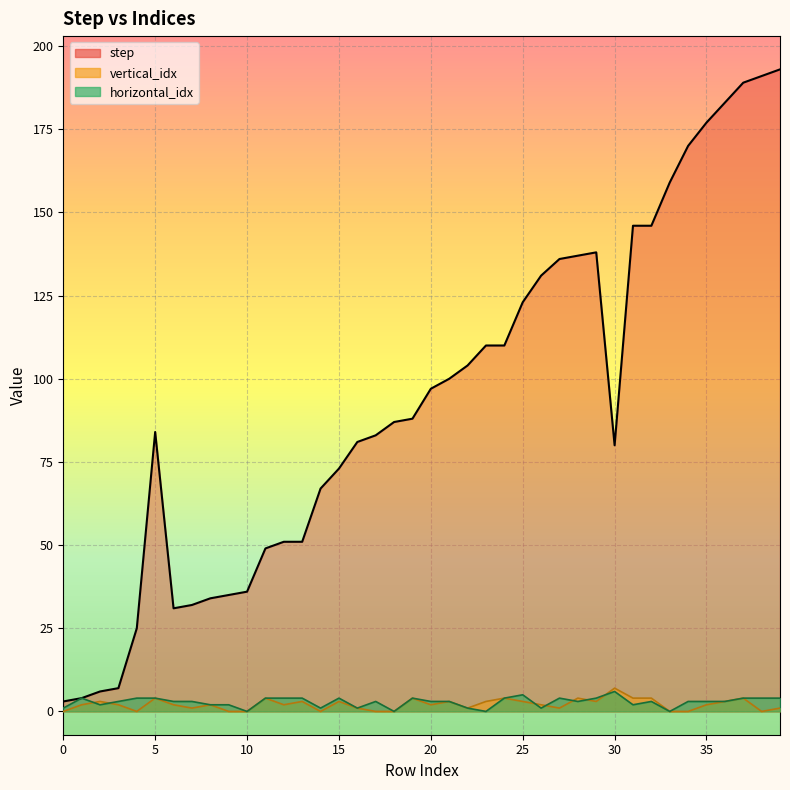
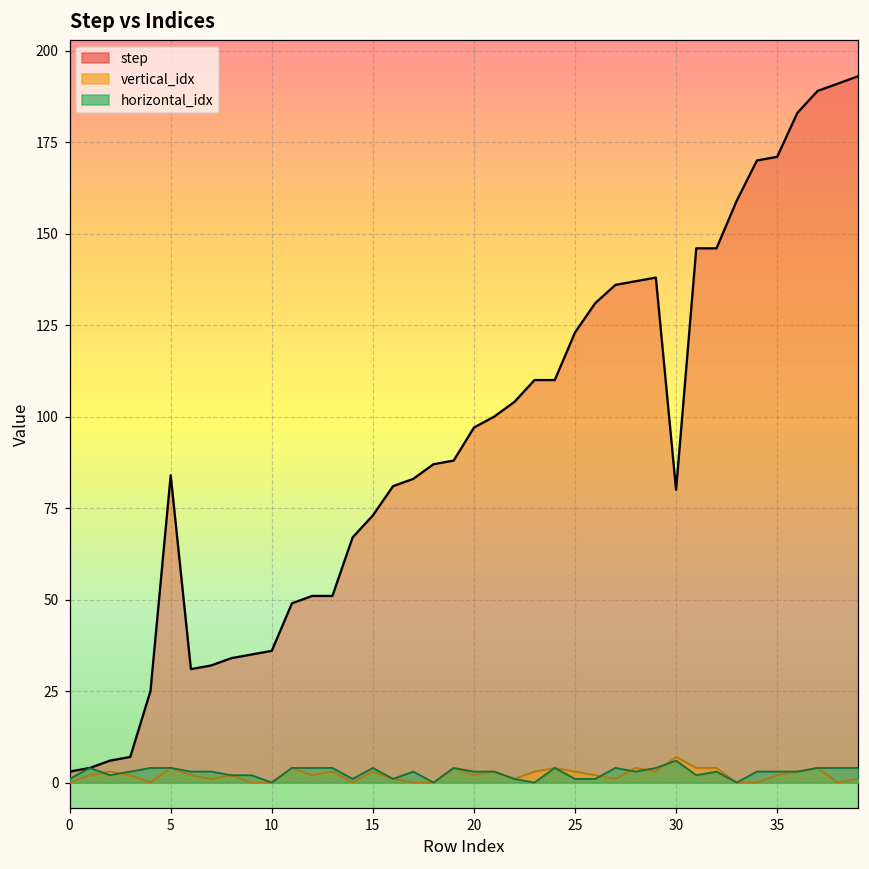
horizontal_idx, 25: 5 -> 1
step, 35: 177 -> 171
